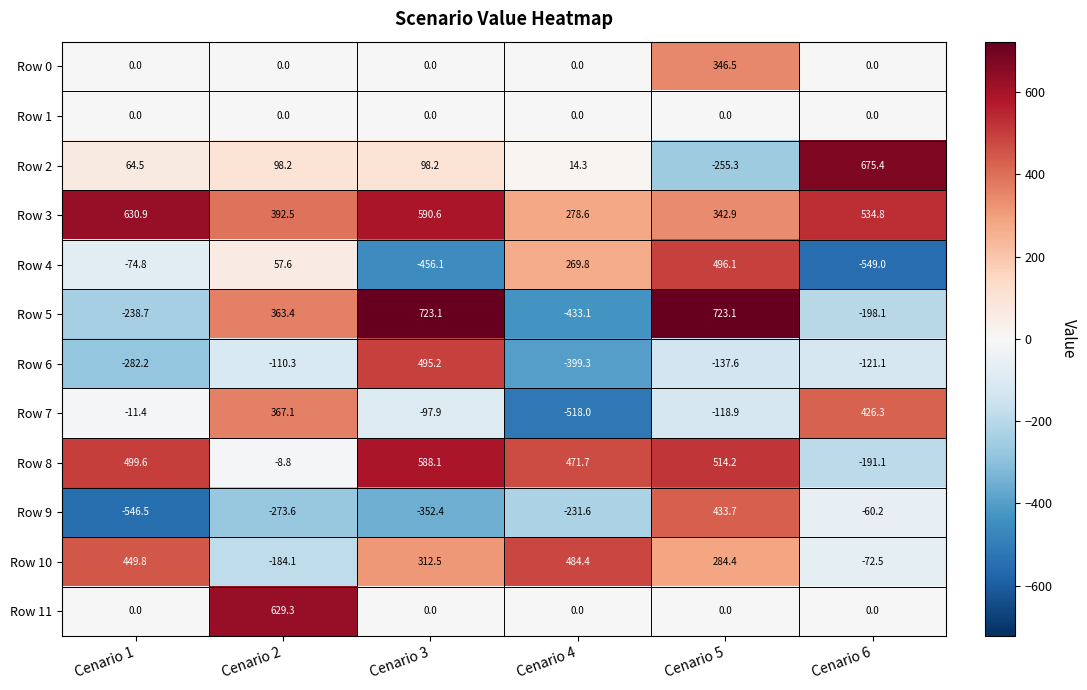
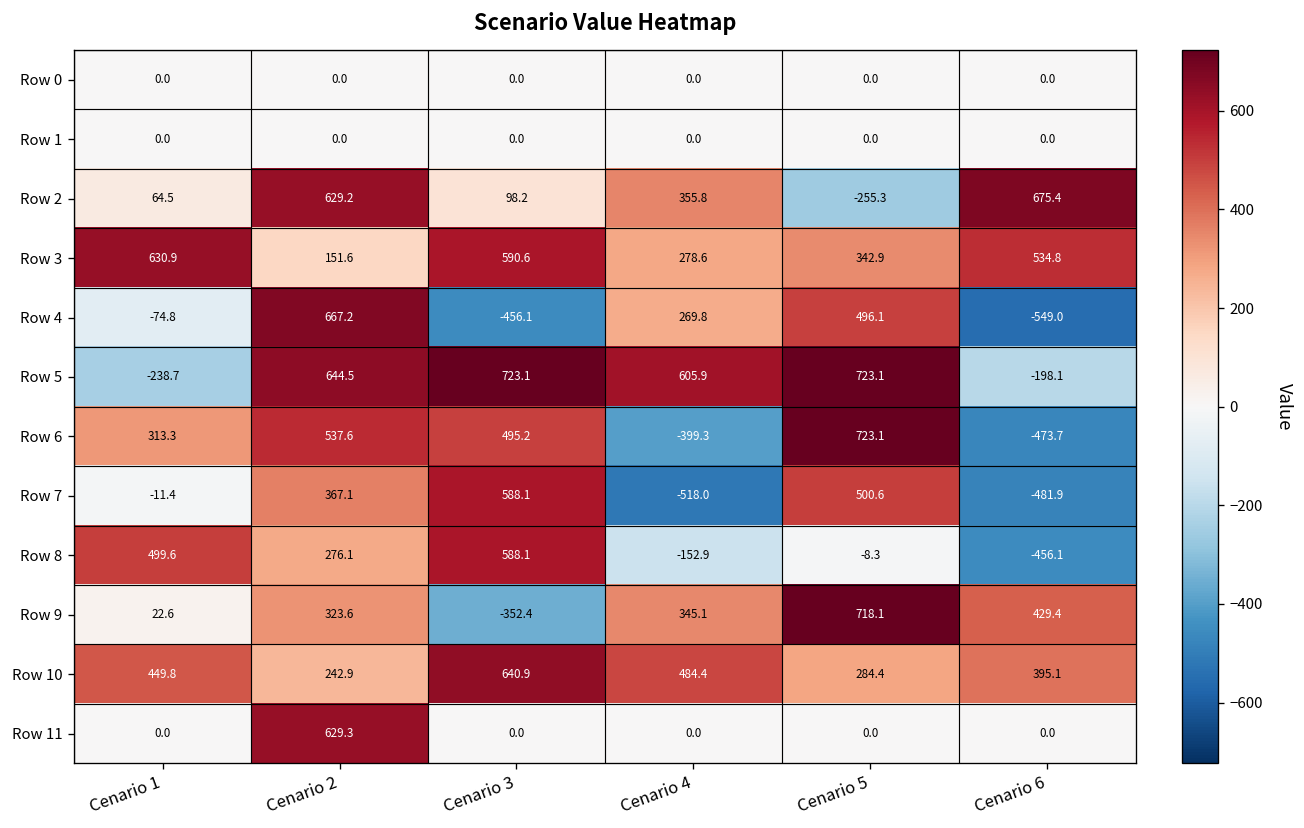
Row 0, Cenario 5: 346.5 -> 0.0
Row 2, Cenario 2: 98.2 -> 629.2
Row 2, Cenario 4: 14.3 -> 355.8
Row 3, Cenario 2: 392.5 -> 151.6
Row 4, Cenario 2: 57.6 -> 667.2
Row 5, Cenario 2: 363.4 -> 644.5
Row 5, Cenario 4: -433.1 -> 605.9
Row 6, Cenario 1: -282.2 -> 313.3
Row 6, Cenario 2: -110.3 -> 537.6
Row 6, Cenario 5: -137.6 -> 723.1
Row 6, Cenario 6: -121.1 -> -473.7
Row 7, Cenario 3: -97.9 -> 588.1
Row 7, Cenario 5: -118.9 -> 500.6
Row 7, Cenario 6: 426.3 -> -481.9
Row 8, Cenario 2: -8.8 -> 276.1
Row 8, Cenario 4: 471.7 -> -152.9
Row 8, Cenario 5: 514.2 -> -8.3
Row 8, Cenario 6: -191.1 -> -456.1
Row 9, Cenario 1: -546.5 -> 22.6
Row 9, Cenario 2: -273.6 -> 323.6
Row 9, Cenario 4: -231.6 -> 345.1
Row 9, Cenario 5: 433.7 -> 718.1
Row 9, Cenario 6: -60.2 -> 429.4
Row 10, Cenario 2: -184.1 -> 242.9
Row 10, Cenario 3: 312.5 -> 640.9
Row 10, Cenario 6: -72.5 -> 395.1
